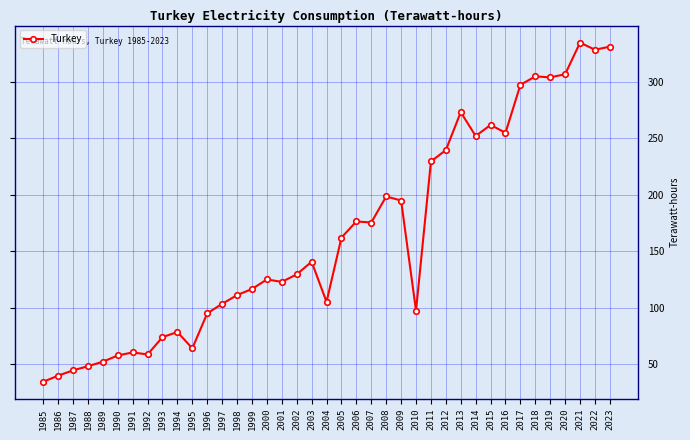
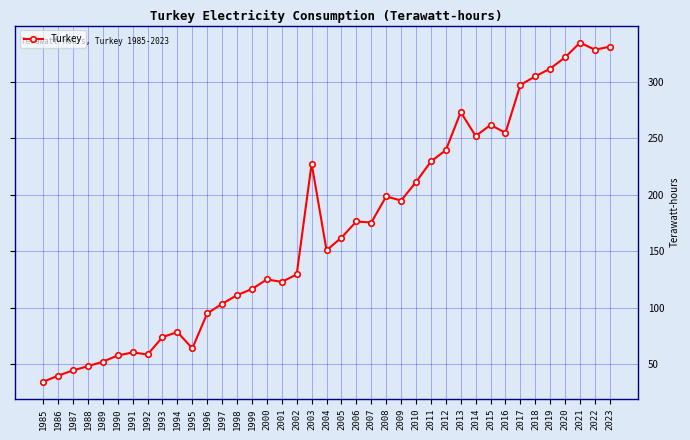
2003: 141 -> 228
2004: 105 -> 151
2010: 97 -> 211
2019: 304 -> 312
2020: 307 -> 322
